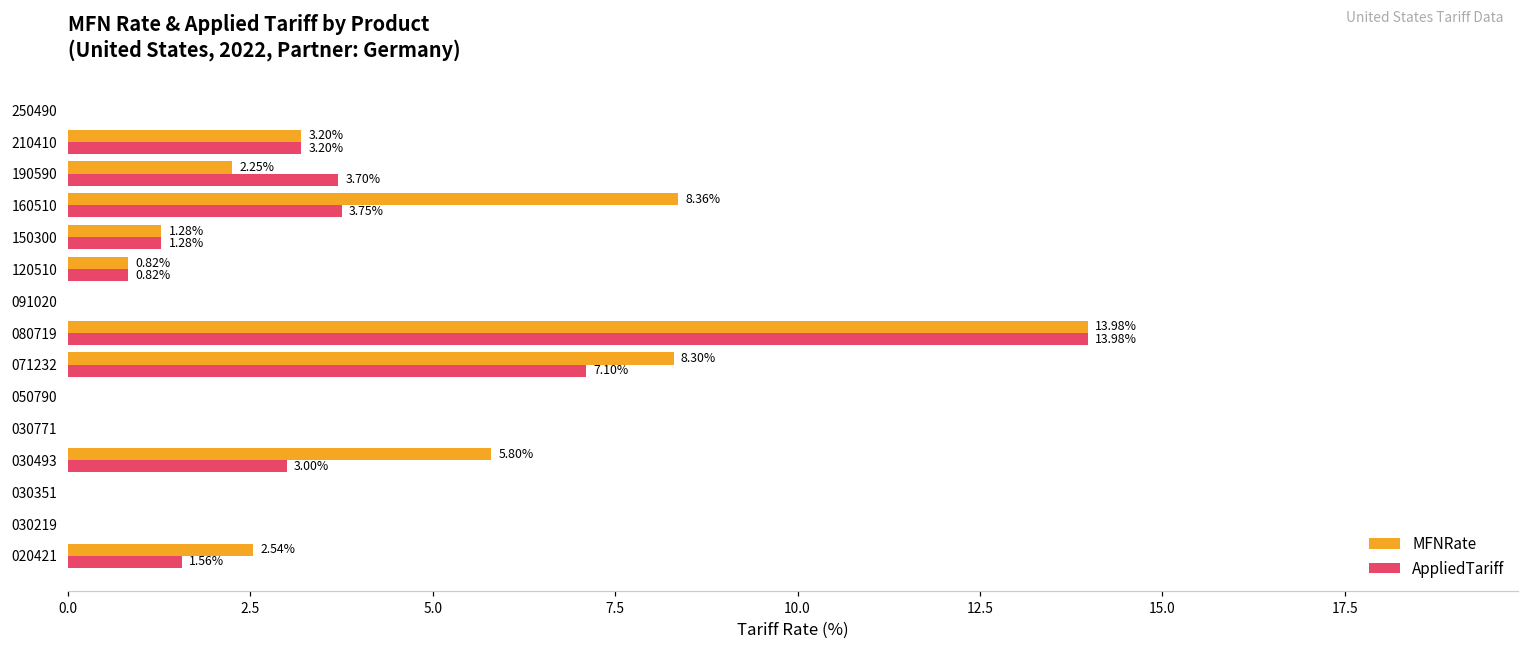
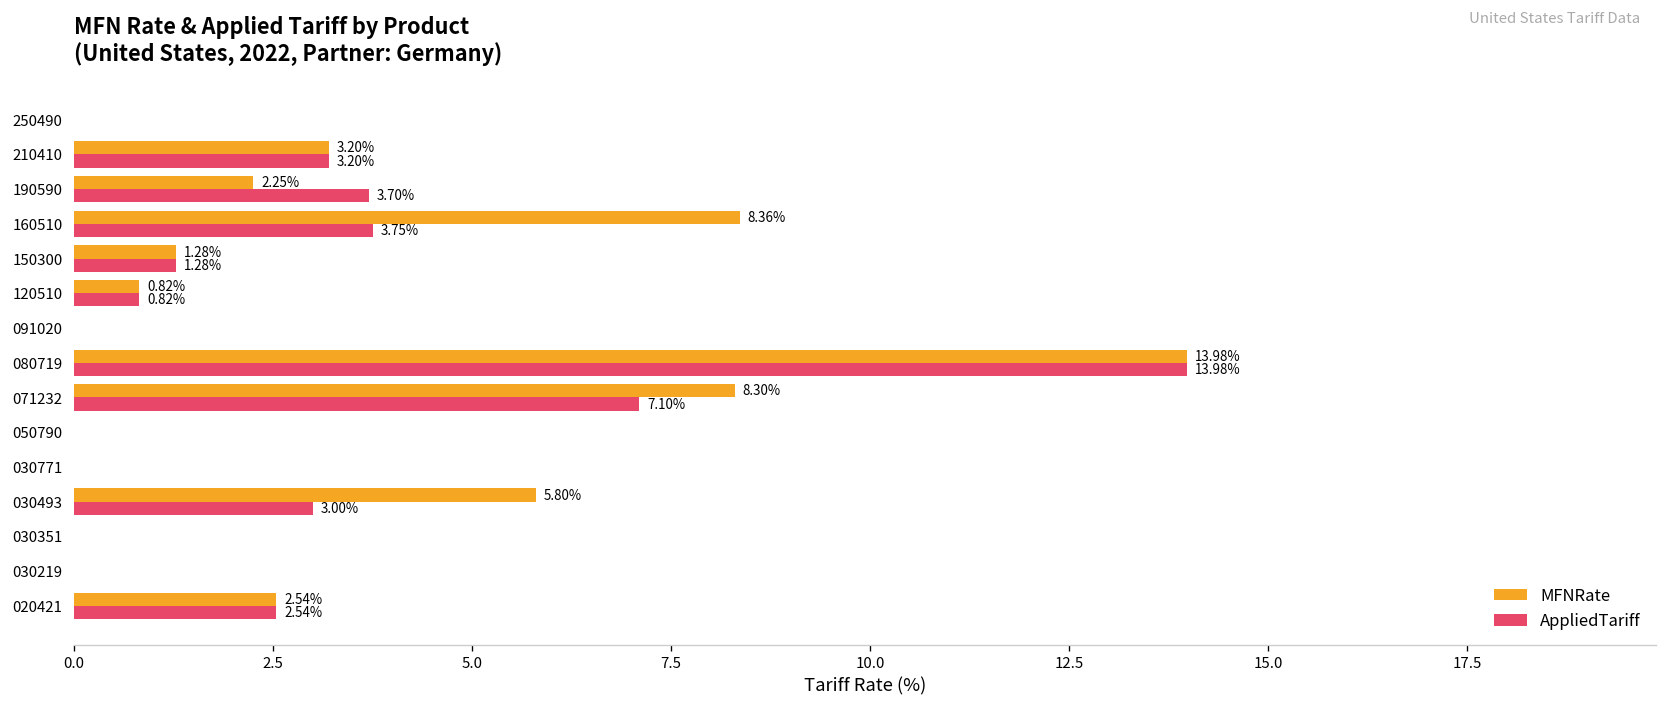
AppliedTariff, 020421: 1.56% -> 2.54%
